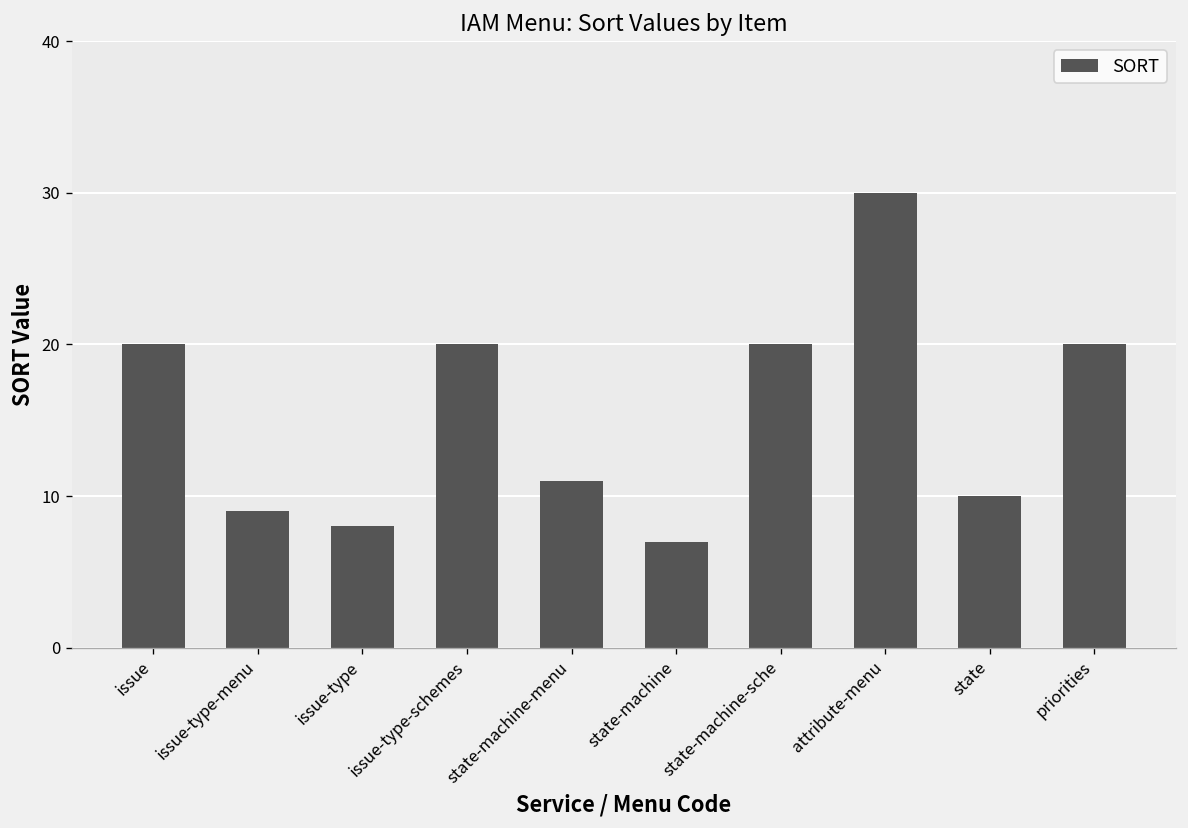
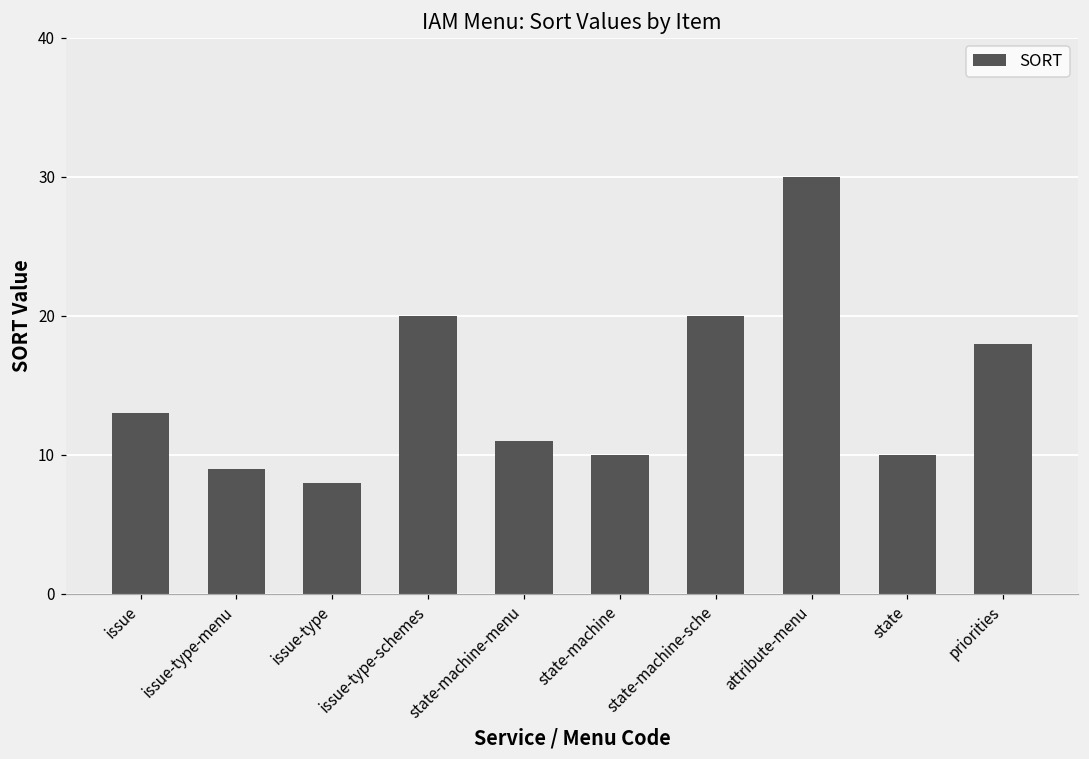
issue: 20 -> 13
state-machine: 7 -> 10
priorities: 20 -> 18
